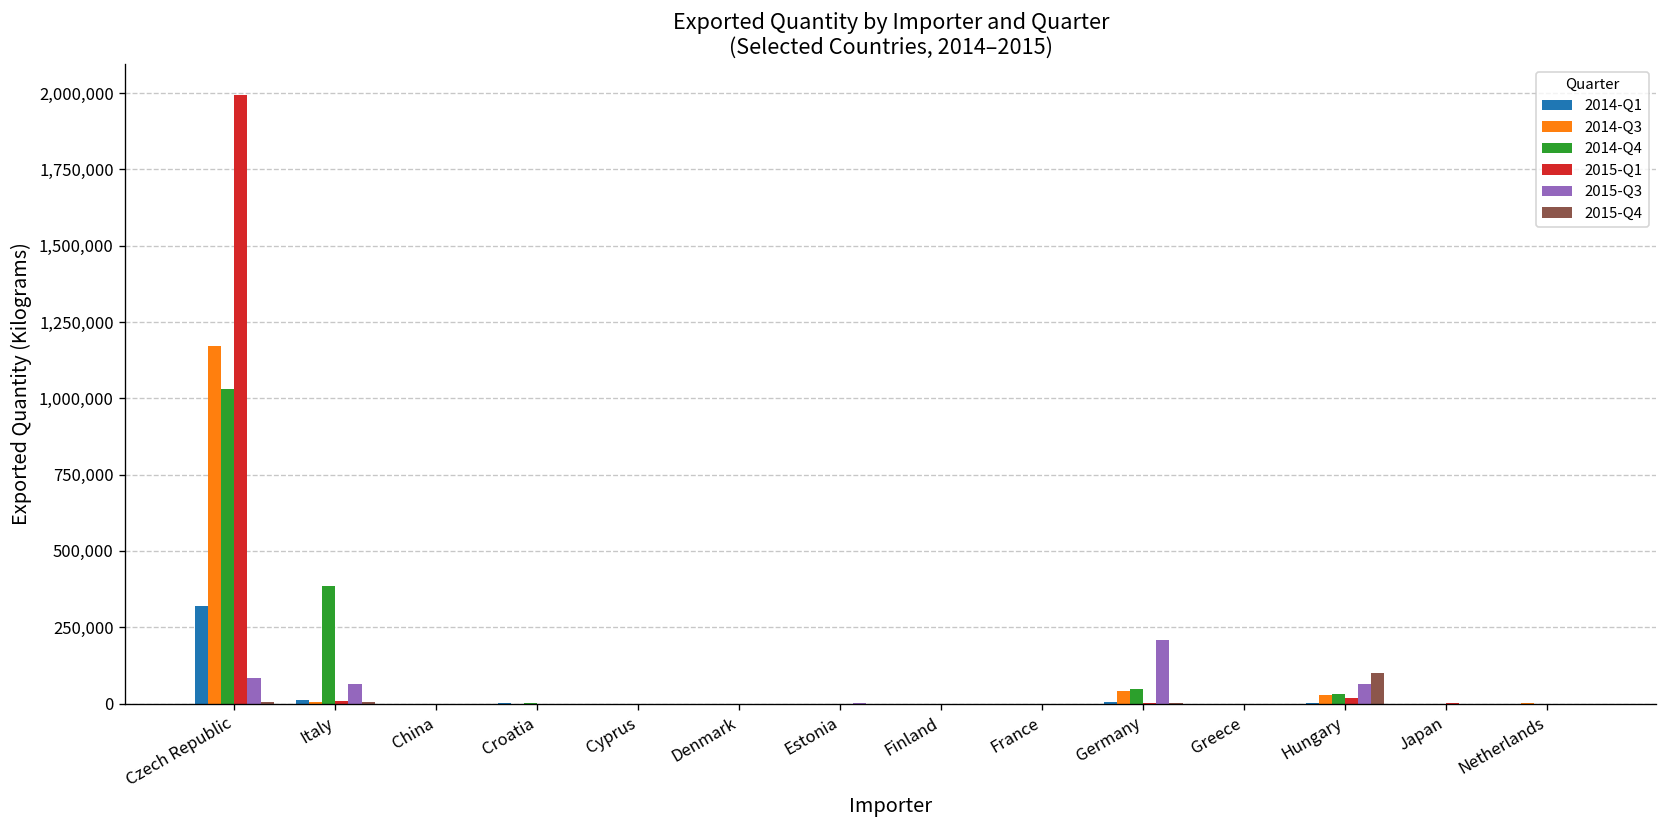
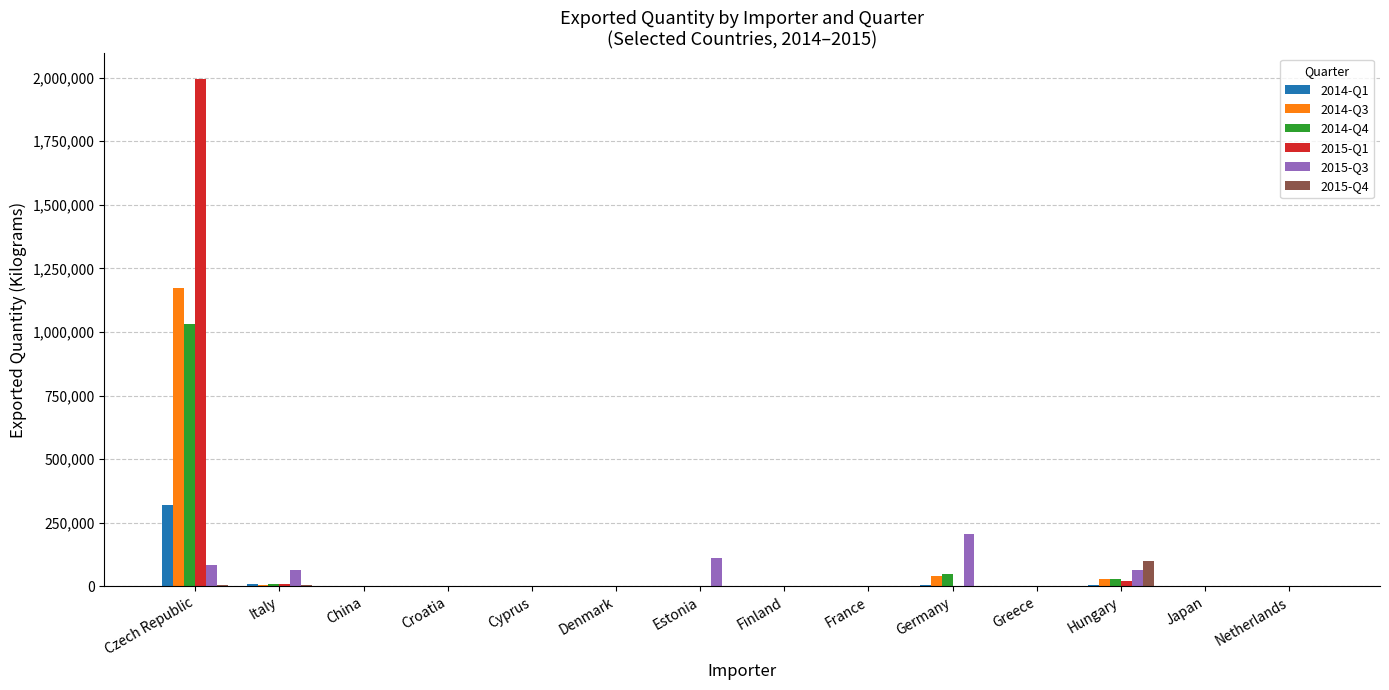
2014-Q4, Italy: 380,000 -> 10,000
2015-Q3, Estonia: 0 -> 110,000
